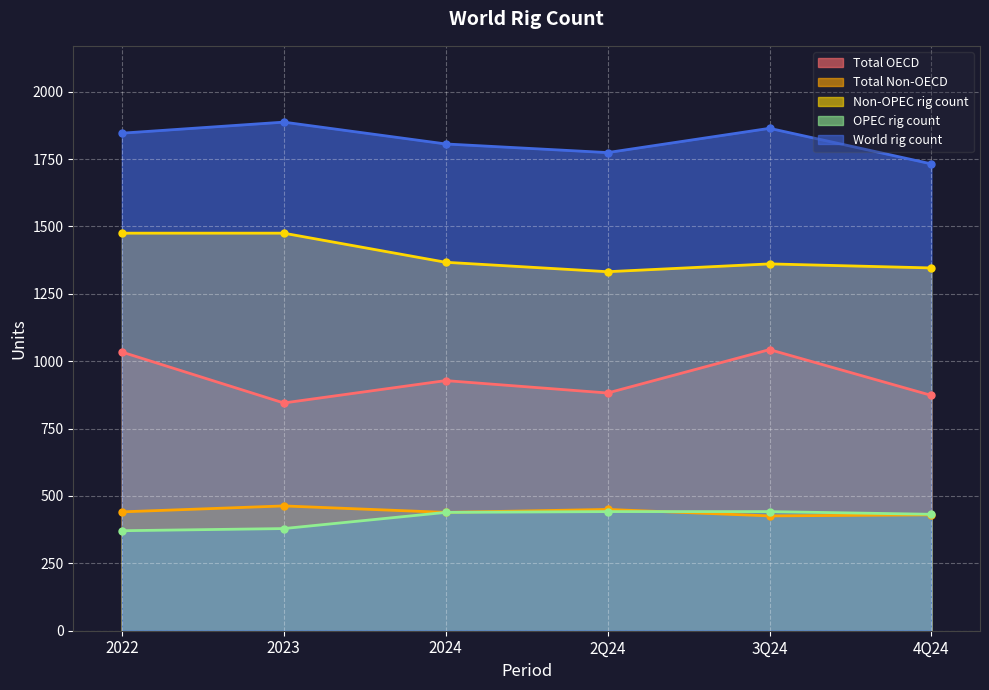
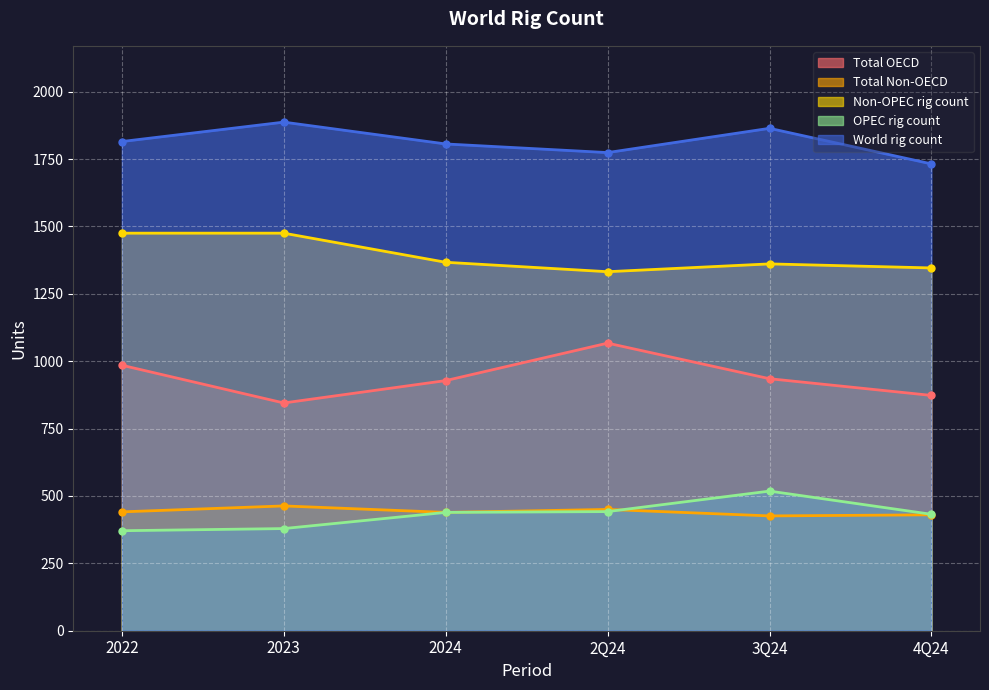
Total OECD, 2022: 1030 -> 990
World rig count, 2022: 1850 -> 1820
Total OECD, 2Q24: 880 -> 1070
Total OECD, 3Q24: 1040 -> 940
OPEC rig count, 3Q24: 440 -> 520
